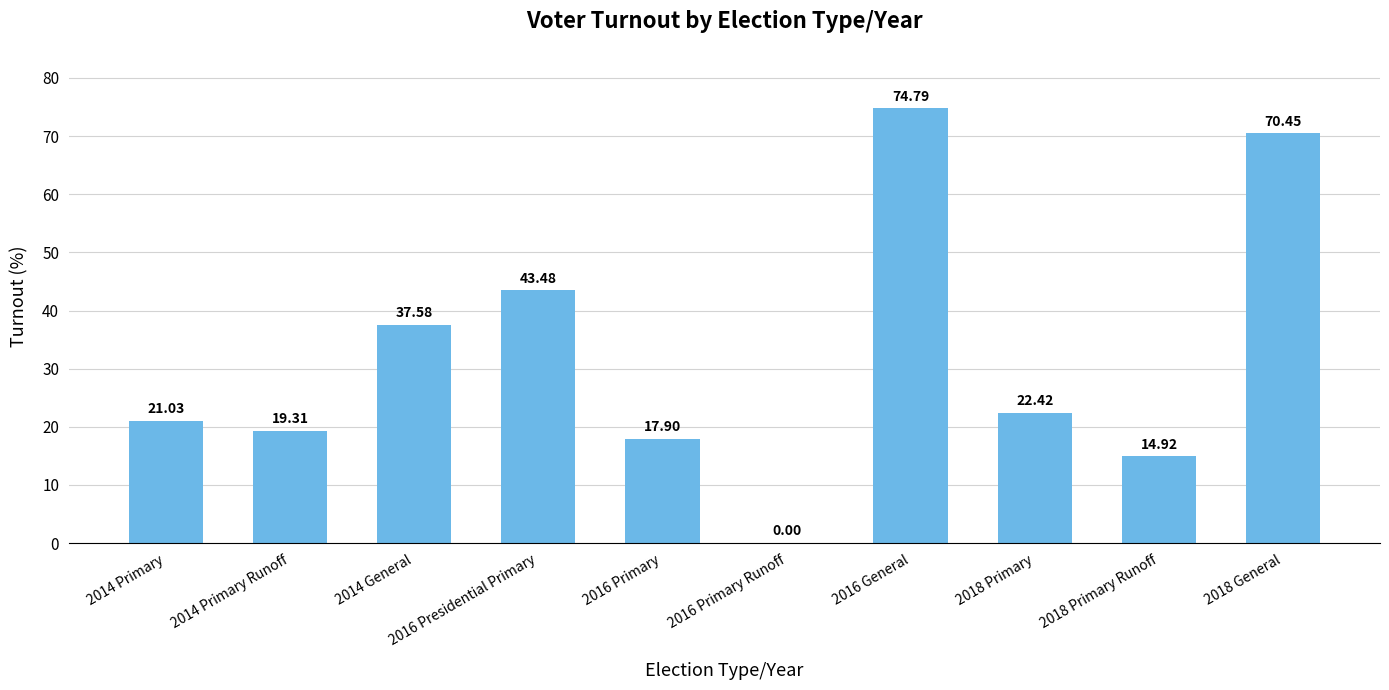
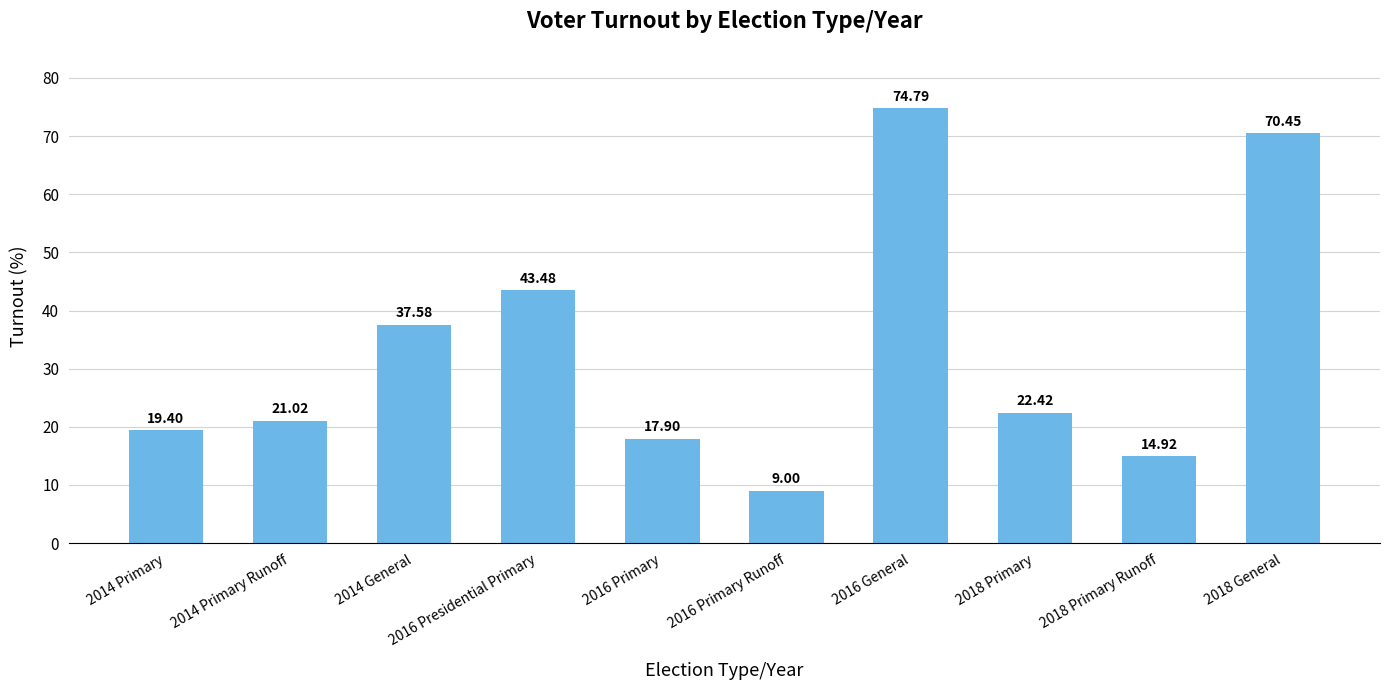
2014 Primary: 21.03 -> 19.40
2014 Primary Runoff: 19.31 -> 21.02
2016 Primary Runoff: 0.00 -> 9.00
